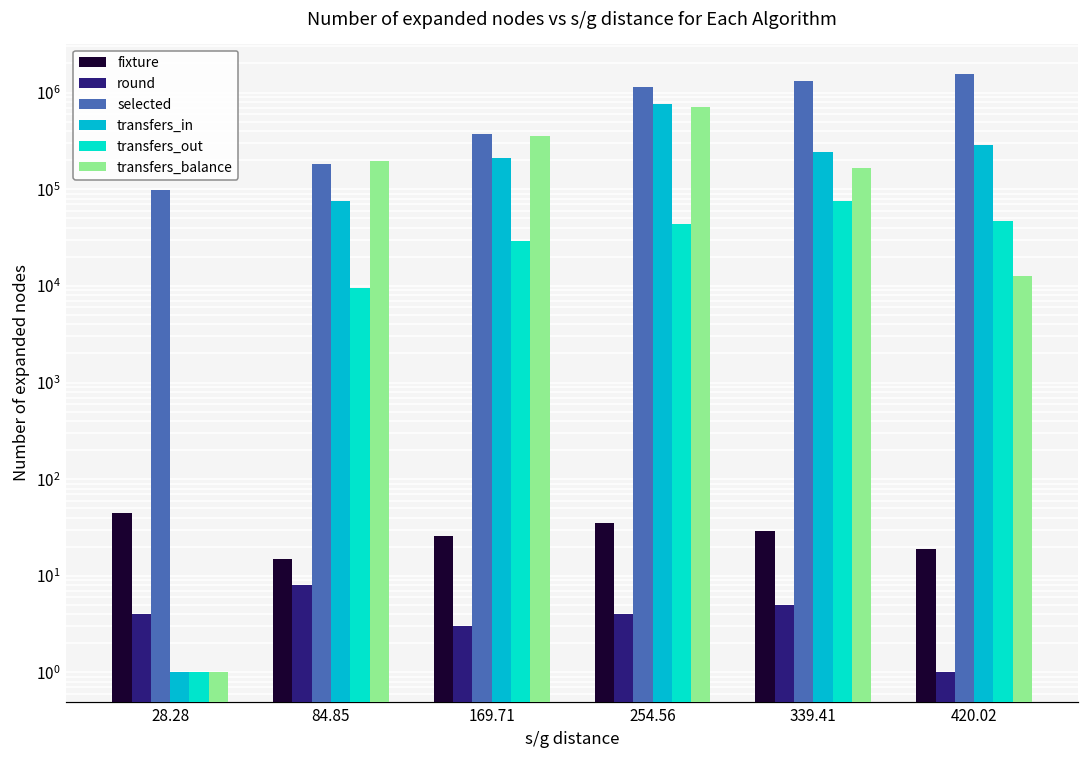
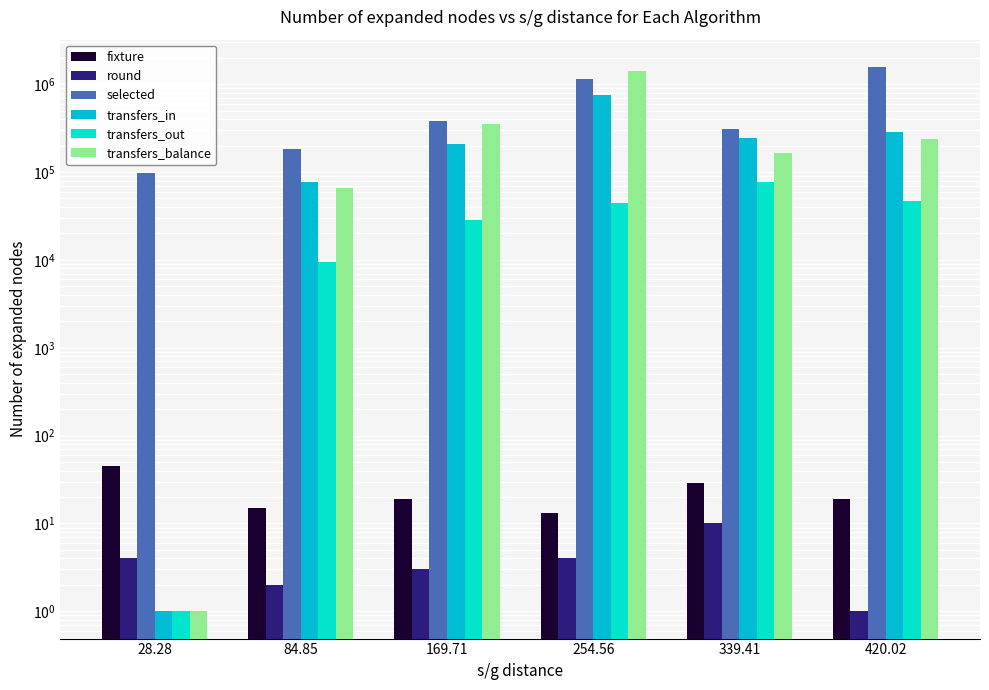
round, 84.85: 8 -> 2
transfers_balance, 84.85: 200000 -> 70000
fixture, 169.71: 26 -> 19
fixture, 254.56: 35 -> 13
transfers_balance, 254.56: 700000 -> 1400000
round, 339.41: 5 -> 10
selected, 339.41: 1300000 -> 310000
transfers_balance, 420.02: 13000 -> 240000
